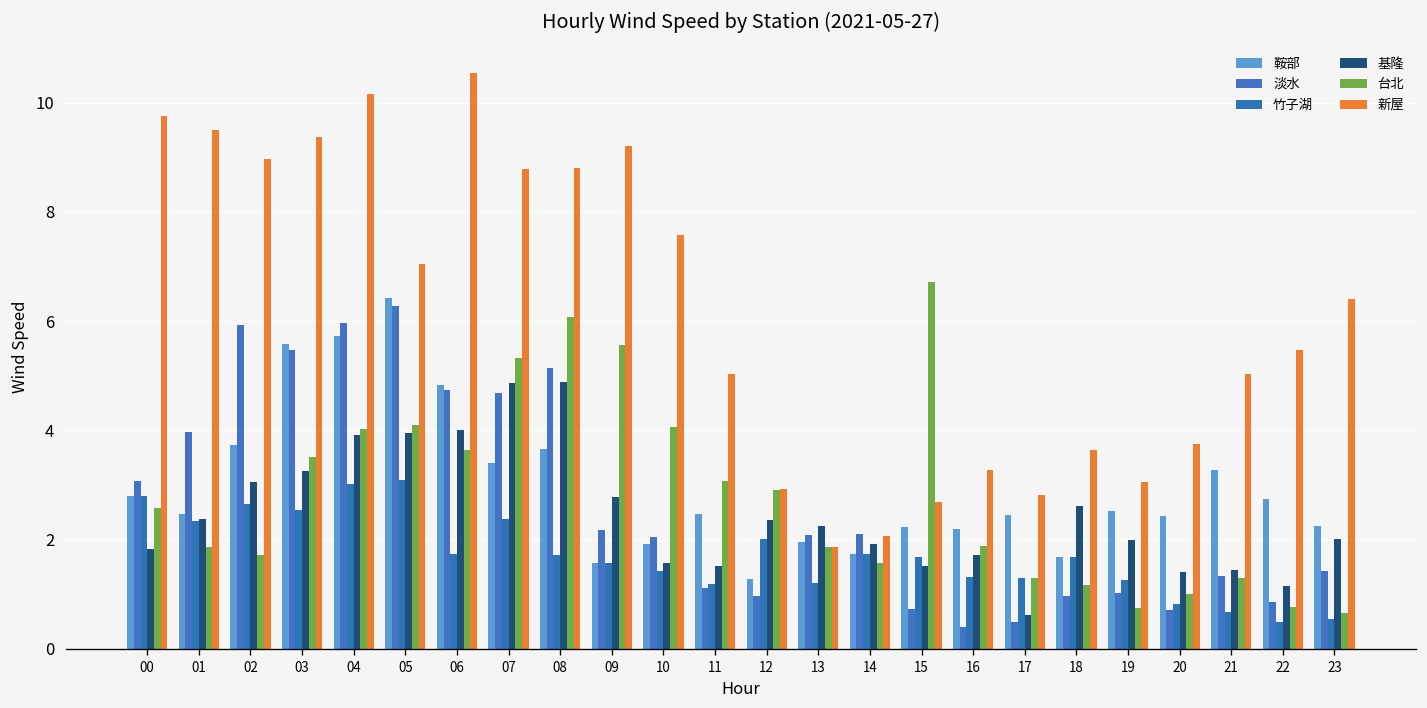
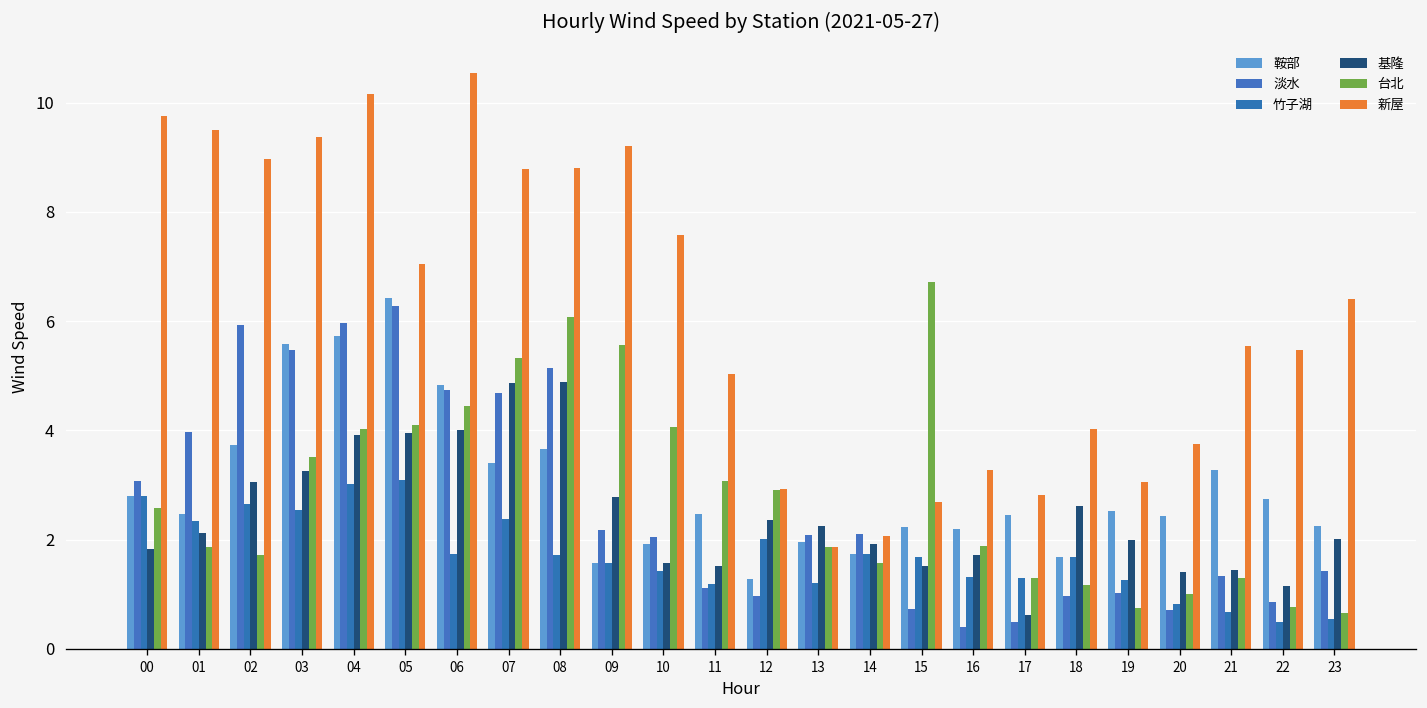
基隆, 01: 2.4 -> 2.1
台北, 06: 3.6 -> 4.5
新屋, 18: 3.6 -> 4.0
新屋, 21: 5.0 -> 5.6
